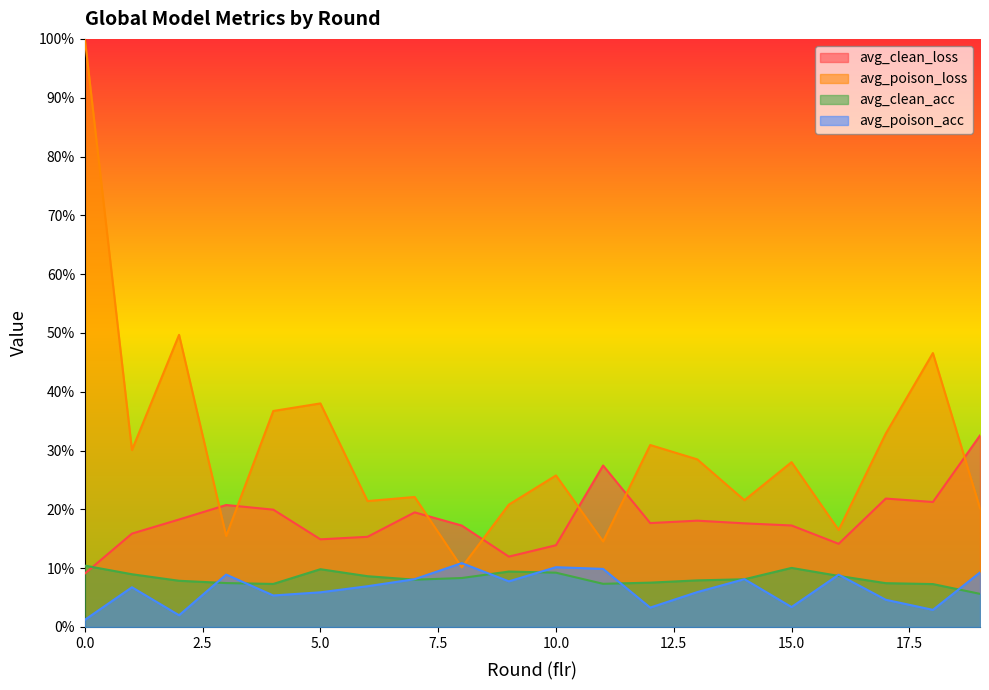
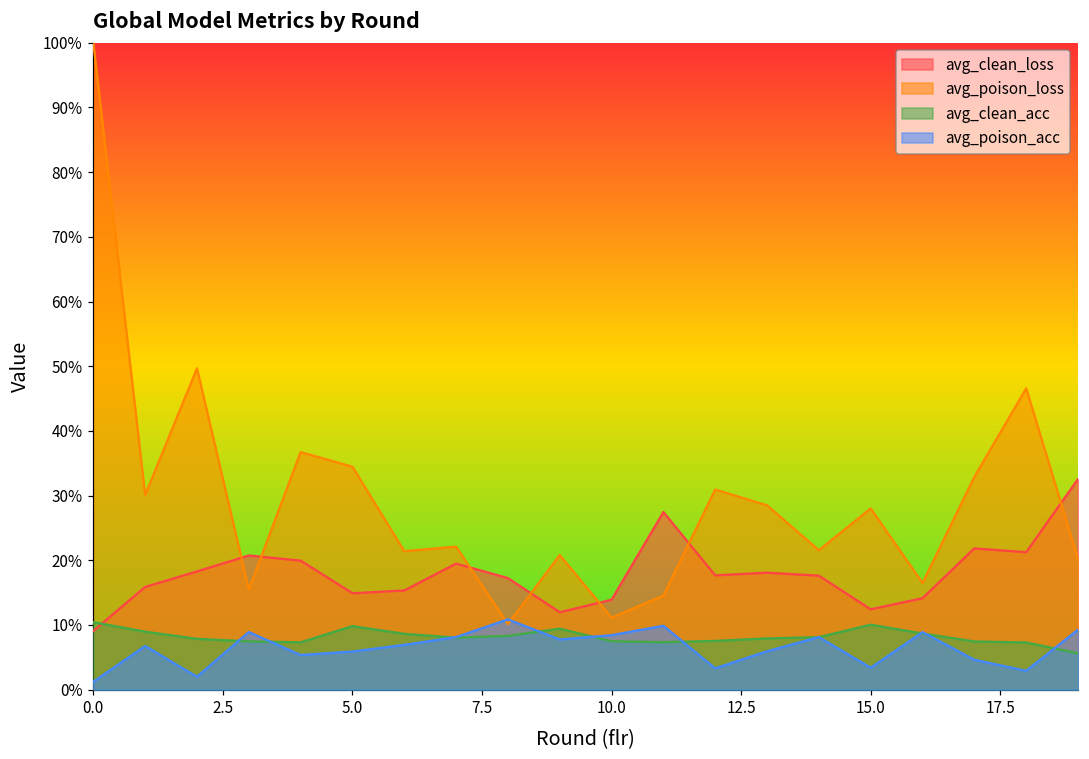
avg_poison_loss, 5.0: 38% -> 34%
avg_poison_loss, 10.0: 26% -> 11%
avg_clean_acc, 10.0: 9% -> 7%
avg_poison_acc, 10.0: 10% -> 8%
avg_clean_loss, 15.0: 17% -> 12%
